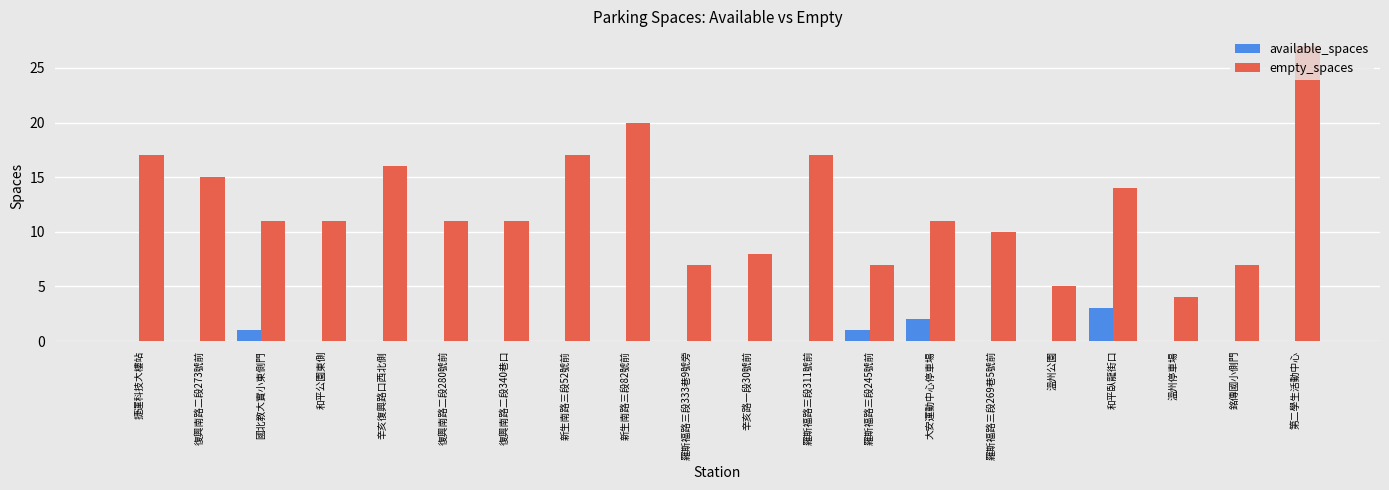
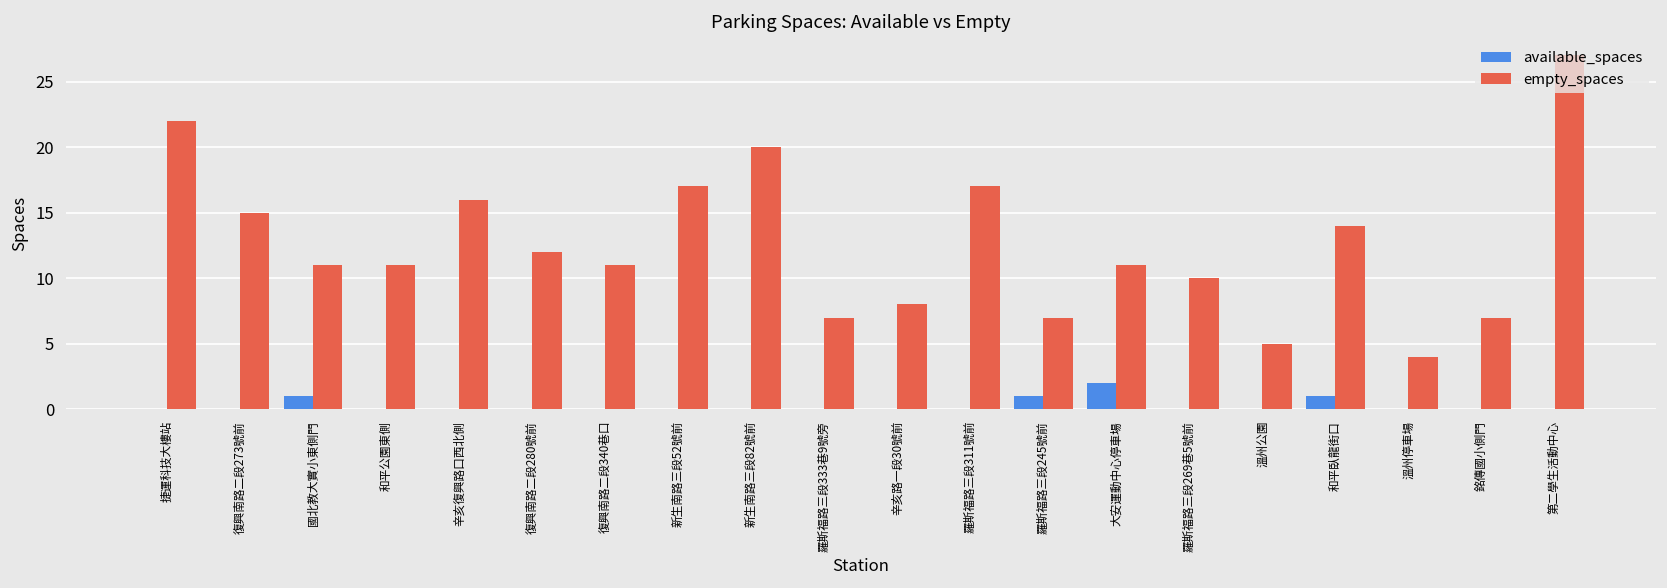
empty_spaces, 捷運科技大樓站: 17 -> 22
empty_spaces, 復興南路二段280號前: 11 -> 12
available_spaces, 和平臥龍街口: 3 -> 1
